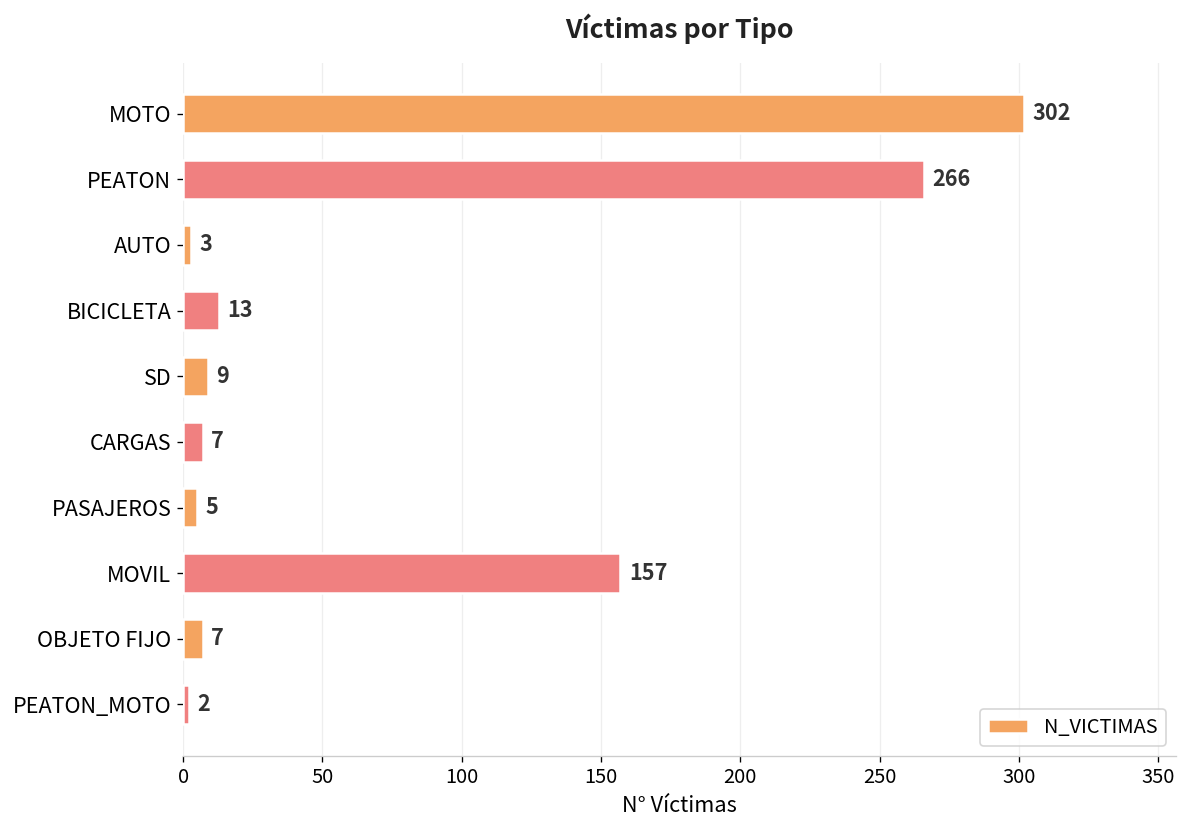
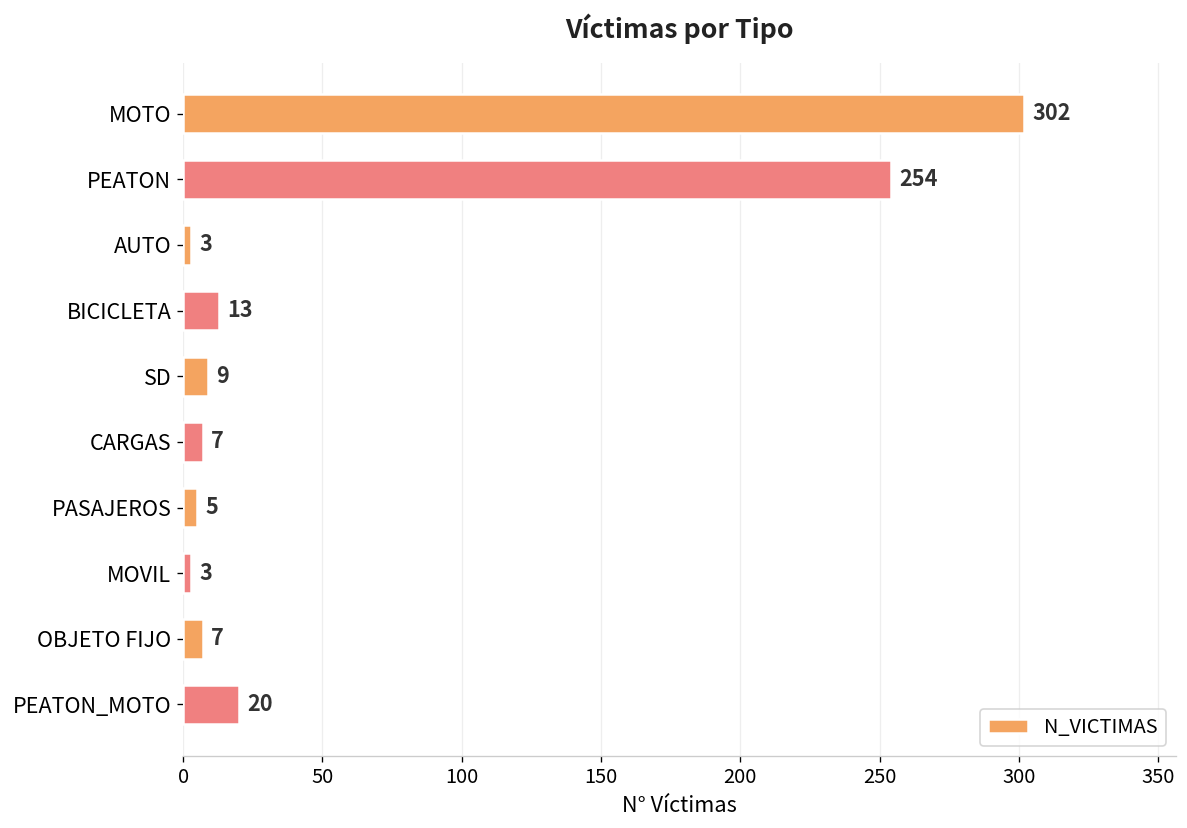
PEATON: 266 -> 254
MOVIL: 157 -> 3
PEATON_MOTO: 2 -> 20
